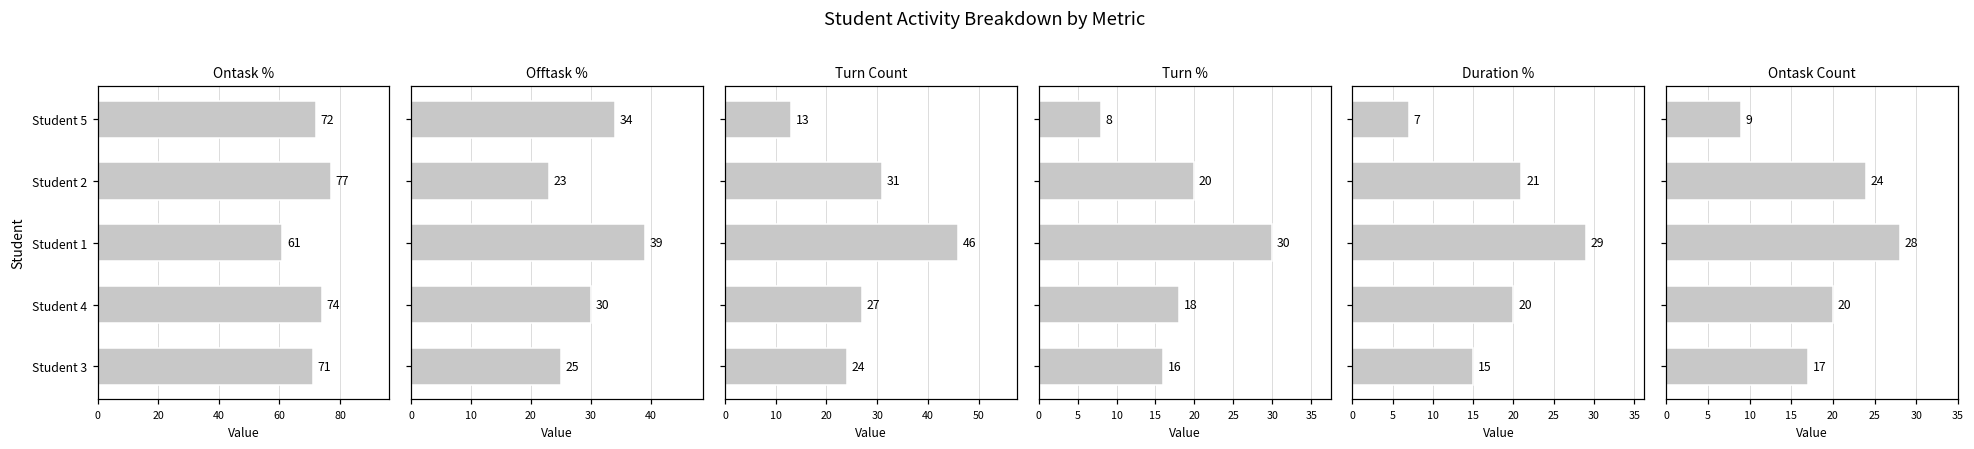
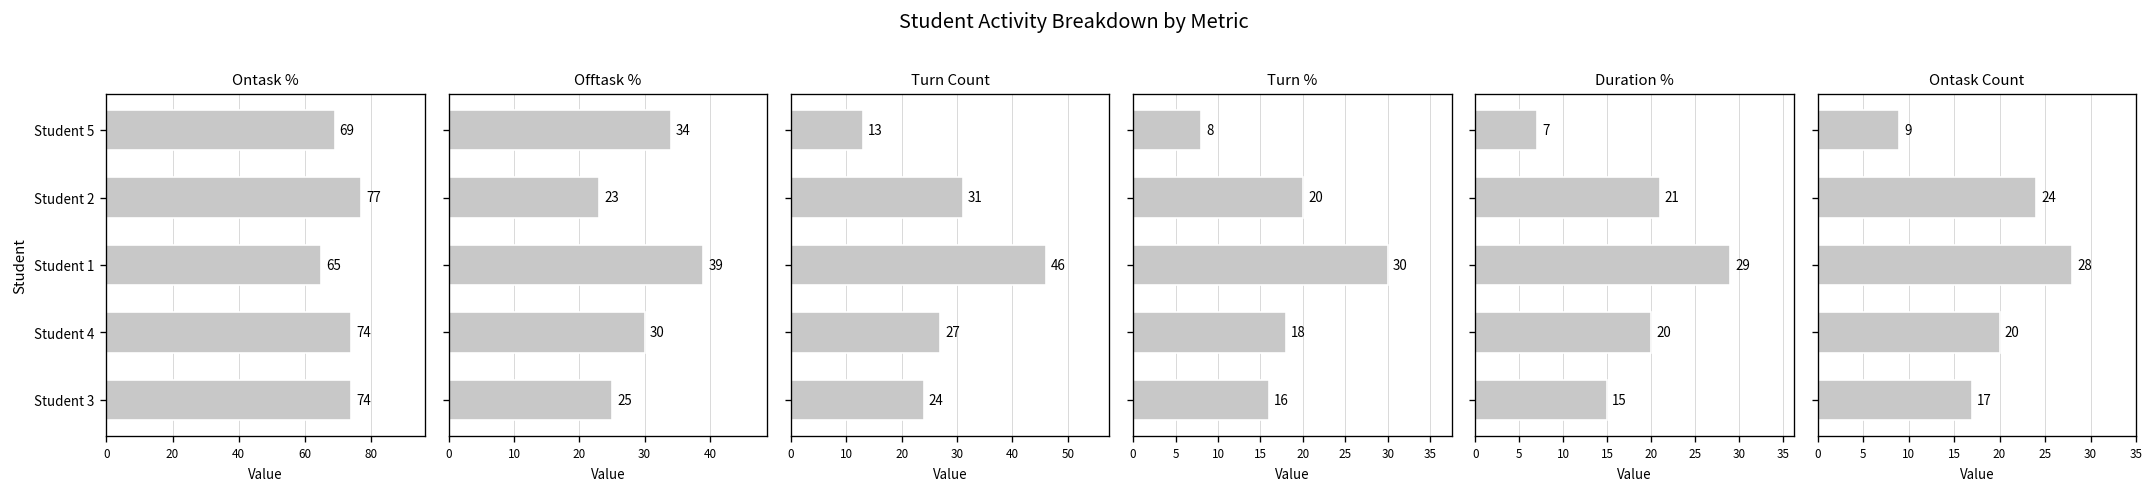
Ontask %, Student 5: 72 -> 69
Ontask %, Student 1: 61 -> 65
Ontask %, Student 3: 71 -> 74
